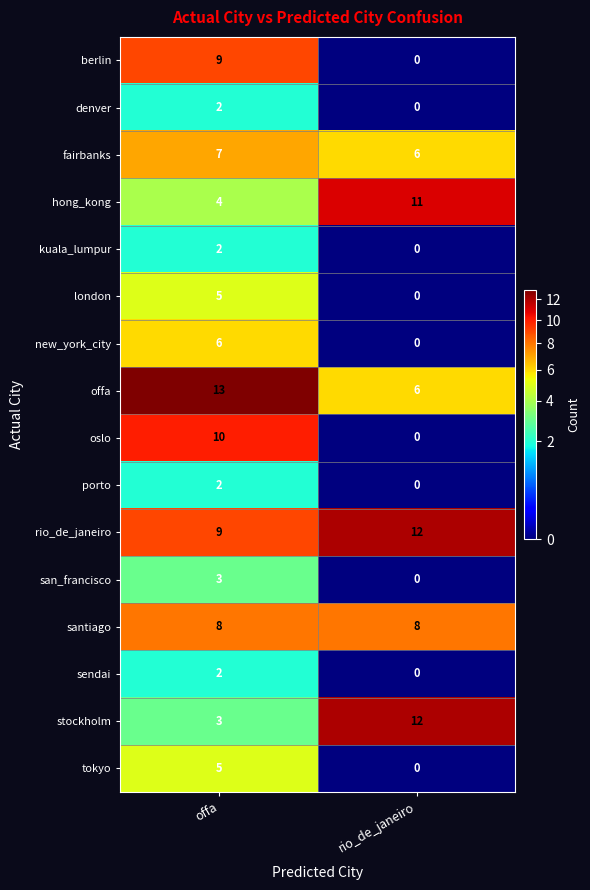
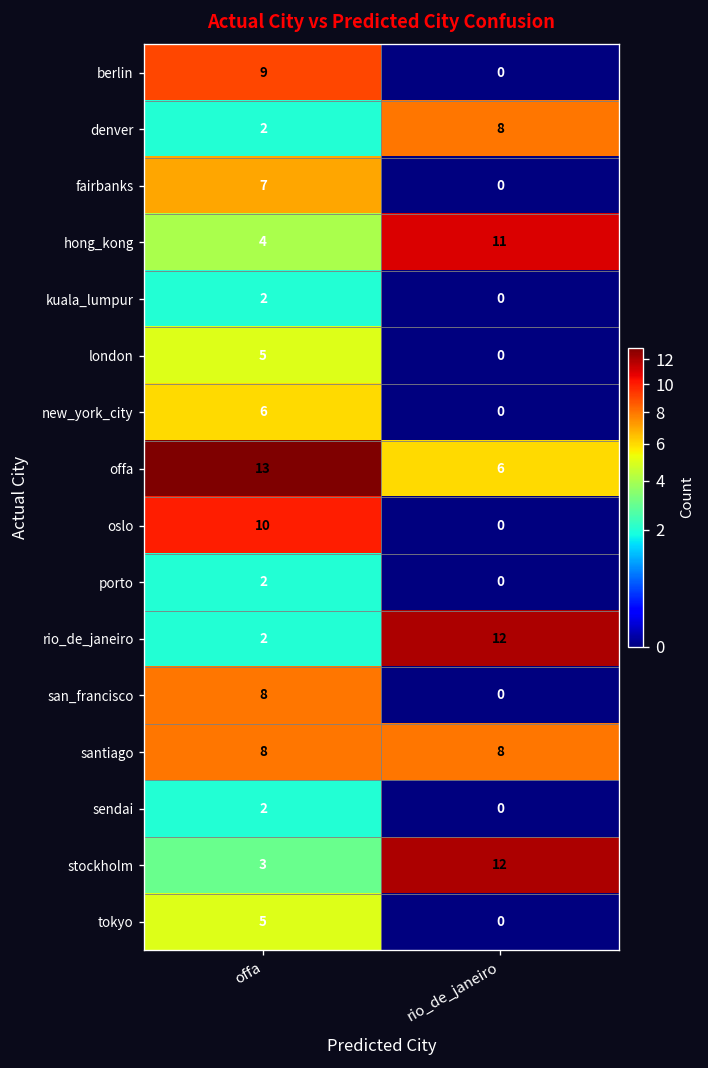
denver, rio_de_janeiro: 0 -> 8
fairbanks, rio_de_janeiro: 6 -> 0
rio_de_janeiro, offa: 9 -> 2
san_francisco, offa: 3 -> 8
